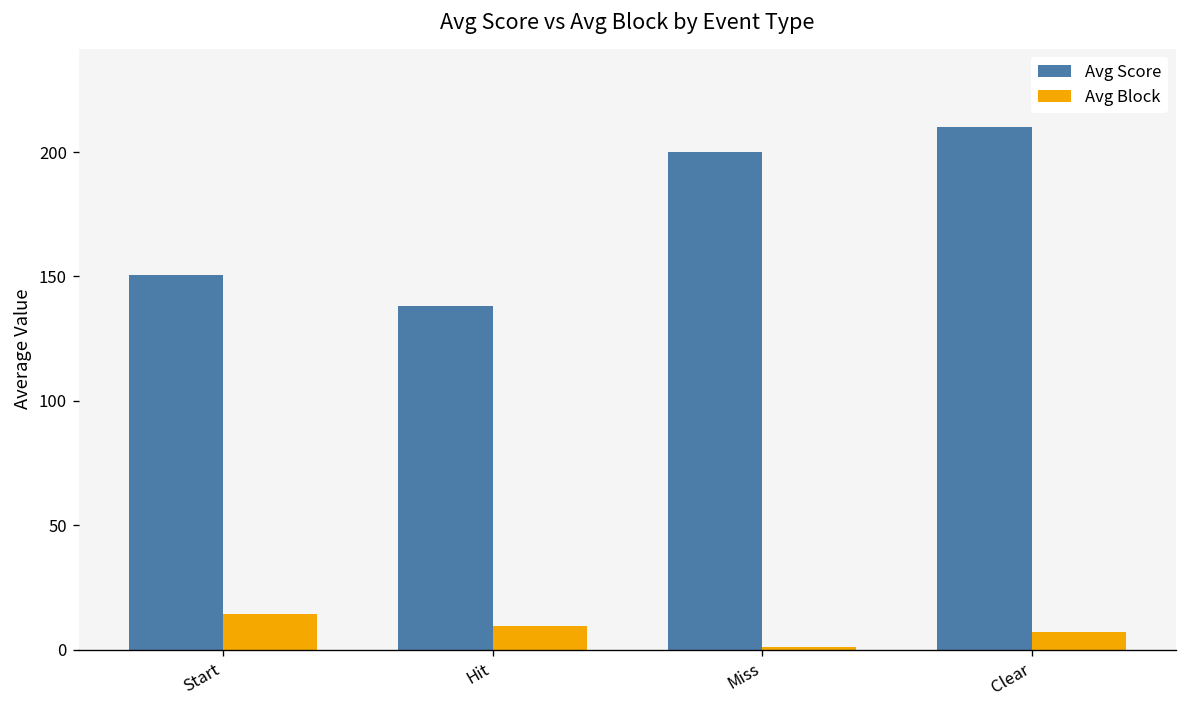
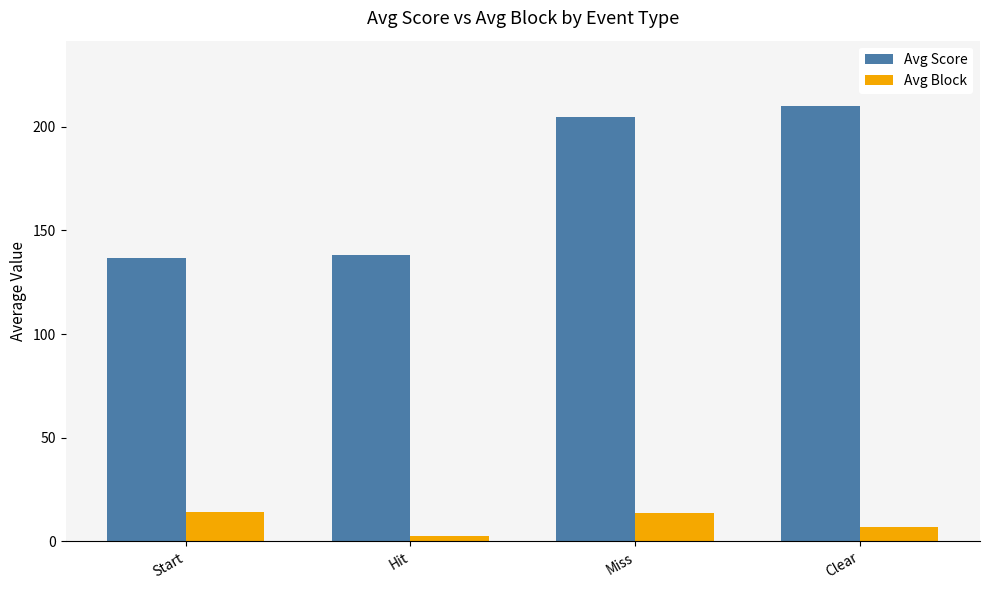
Avg Score, Start: 150 -> 137
Avg Block, Hit: 9 -> 3
Avg Score, Miss: 200 -> 205
Avg Block, Miss: 1 -> 14
